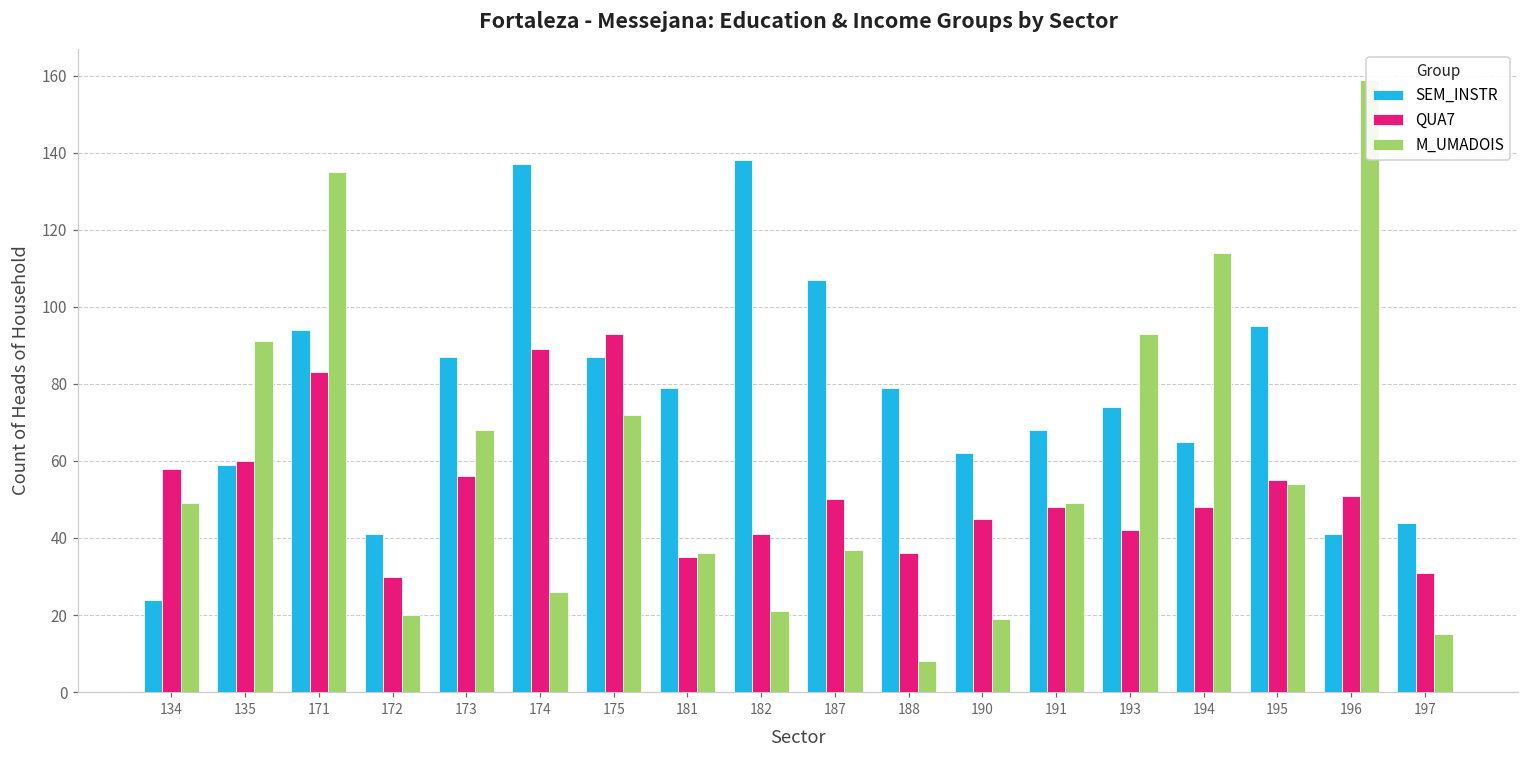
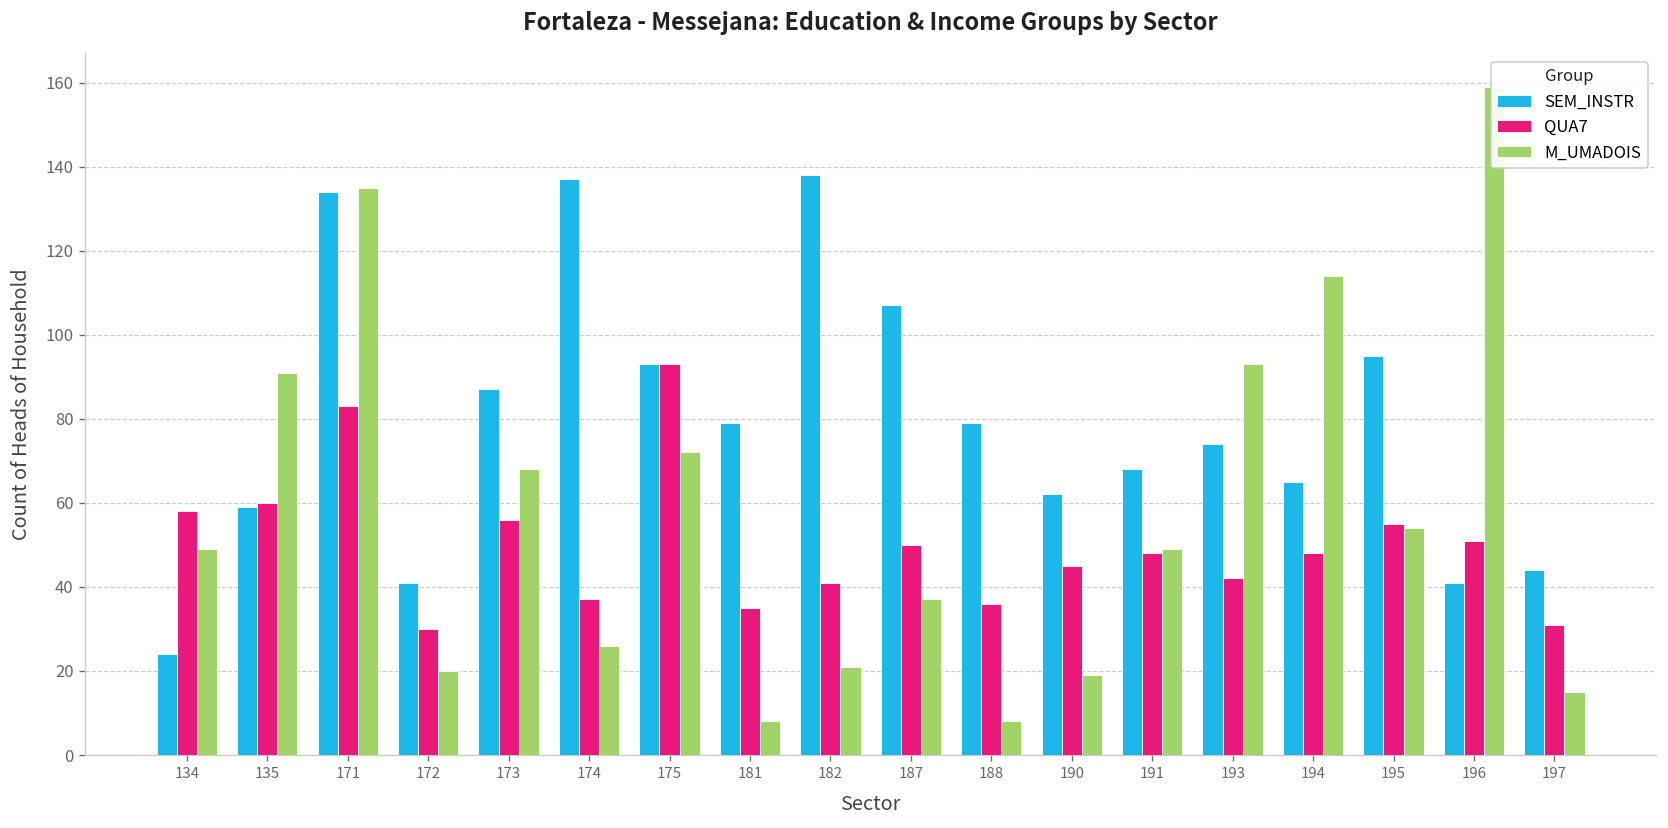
SEM_INSTR, 171: 94 -> 134
QUA7, 174: 89 -> 37
SEM_INSTR, 175: 87 -> 93
M_UMADOIS, 181: 36 -> 8
